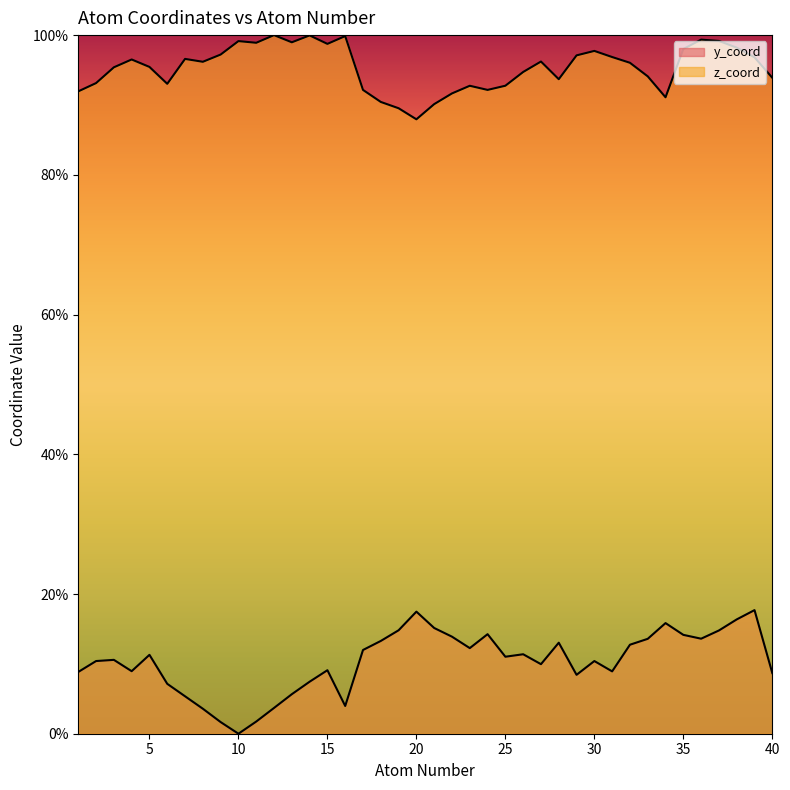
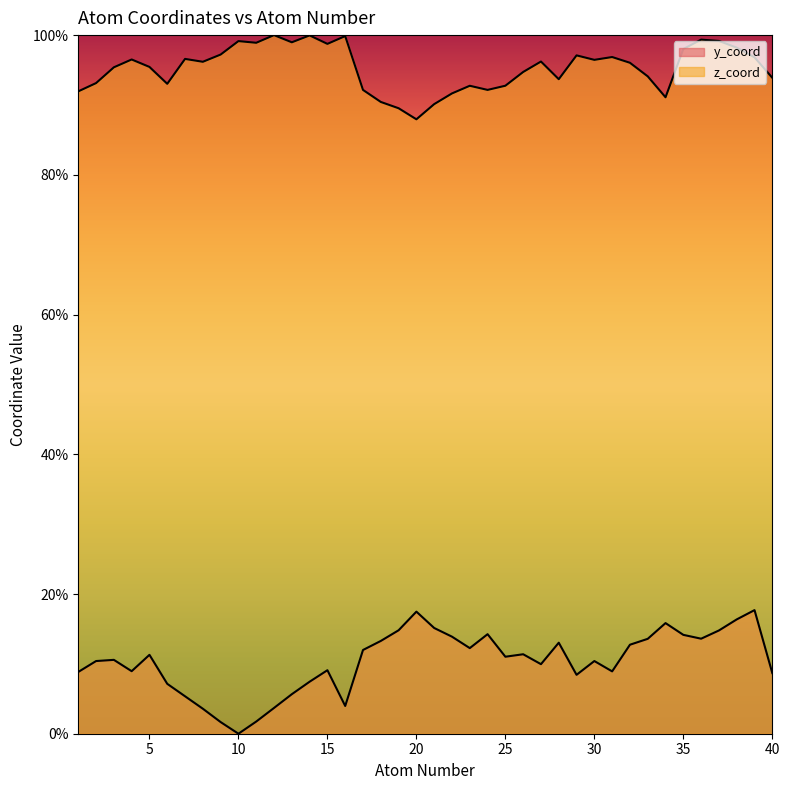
z_coord, 30: 98% -> 96%
